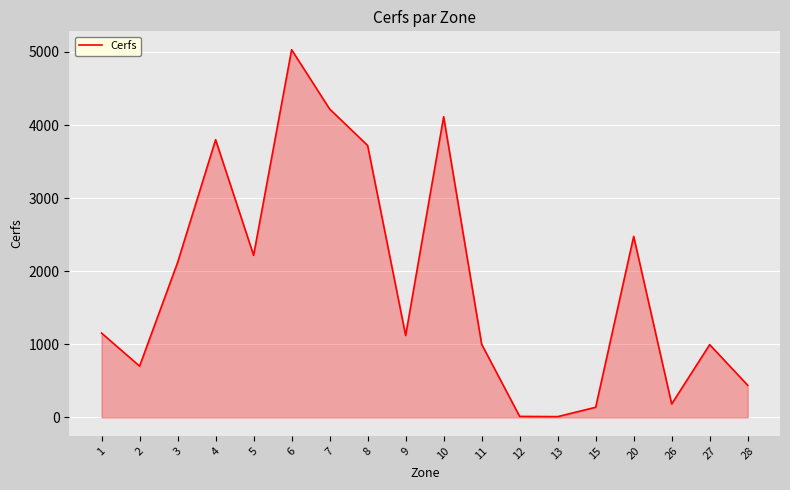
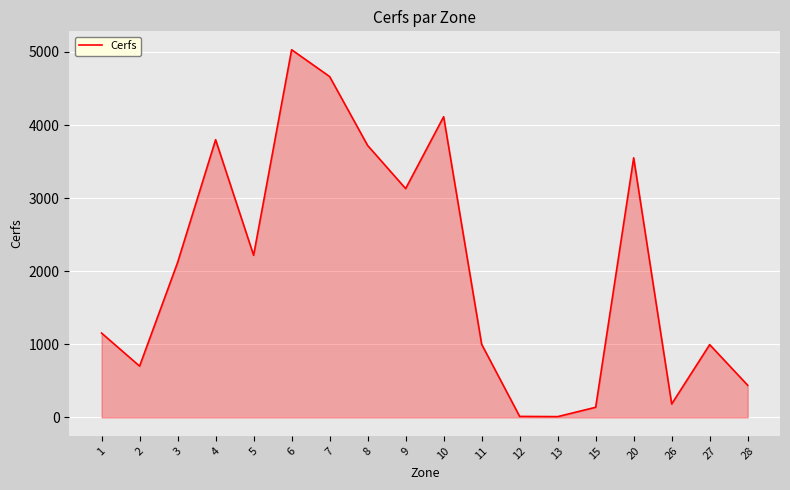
7: 4200 -> 4700
9: 1100 -> 3100
20: 2500 -> 3600
